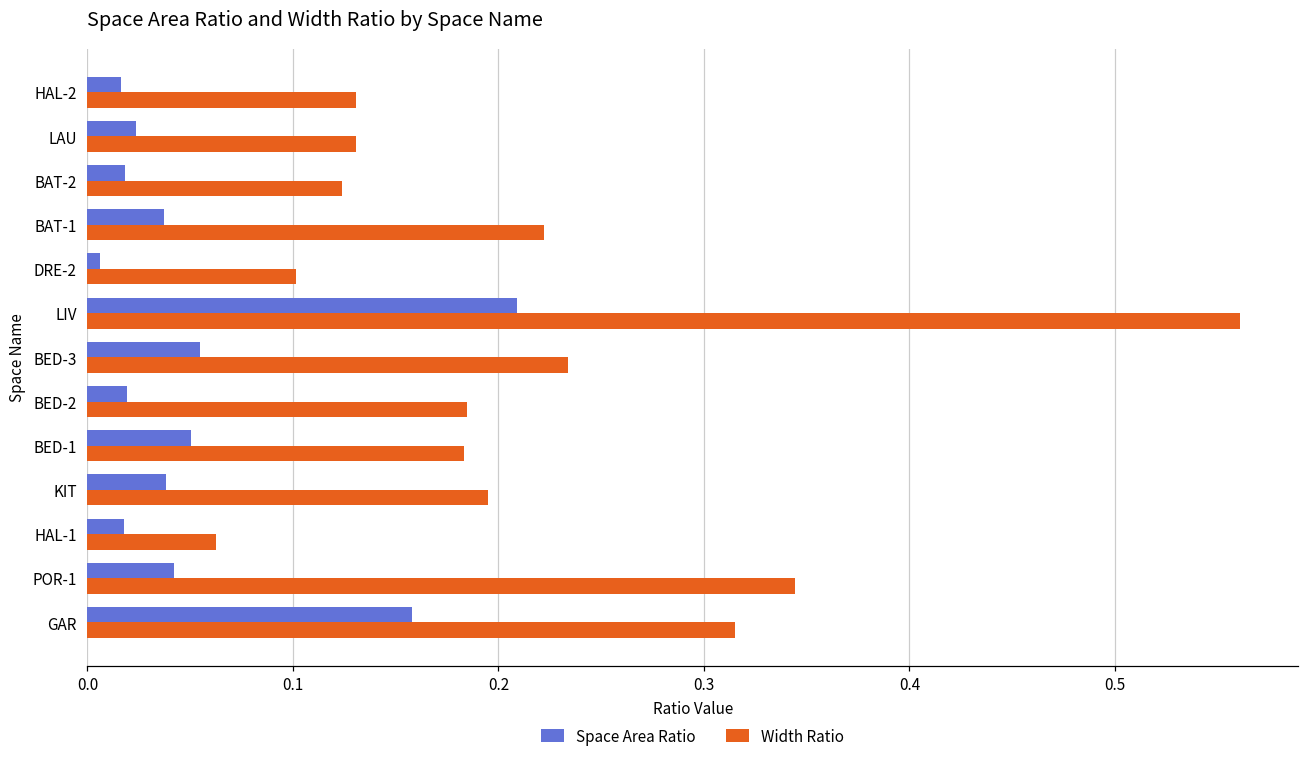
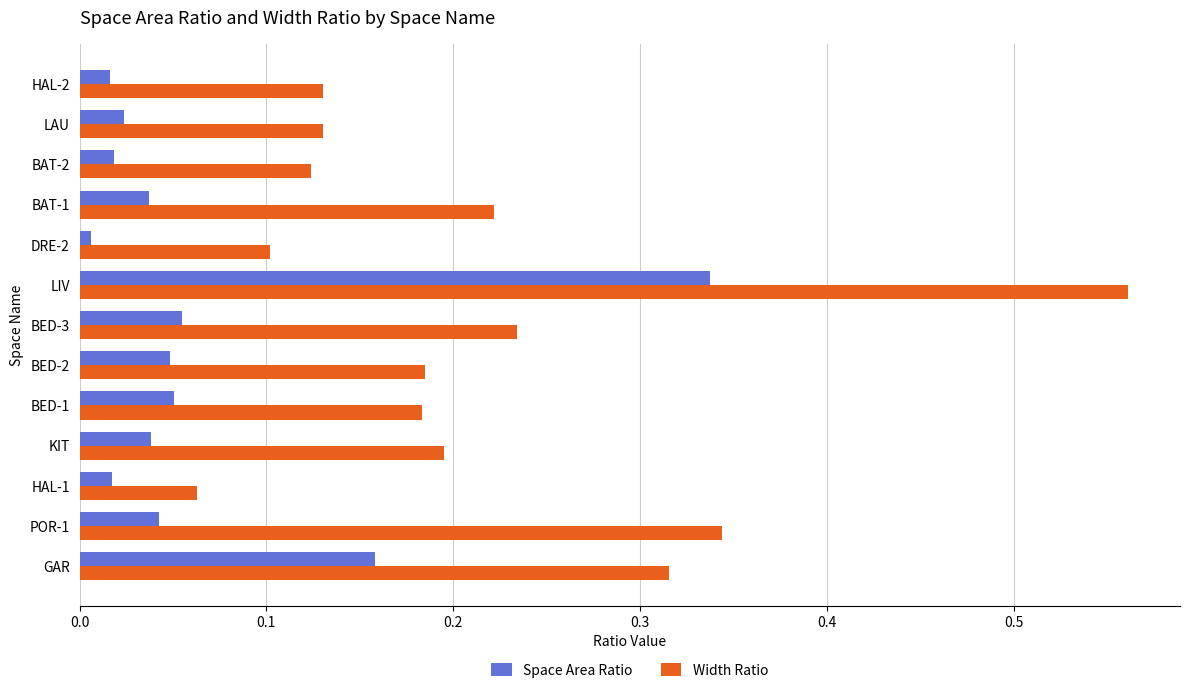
Space Area Ratio, LIV: 0.209 -> 0.338
Space Area Ratio, BED-2: 0.019 -> 0.049
